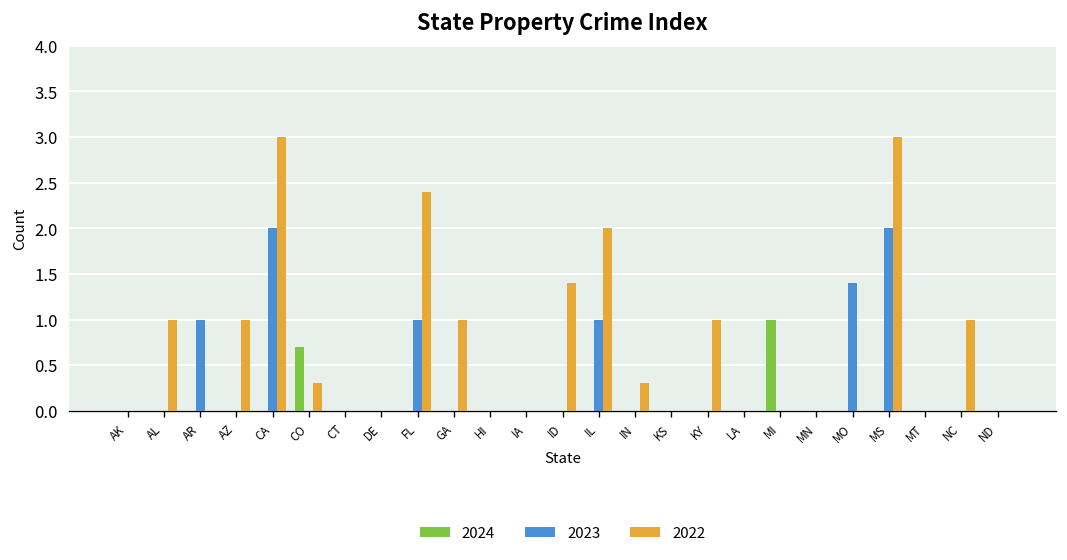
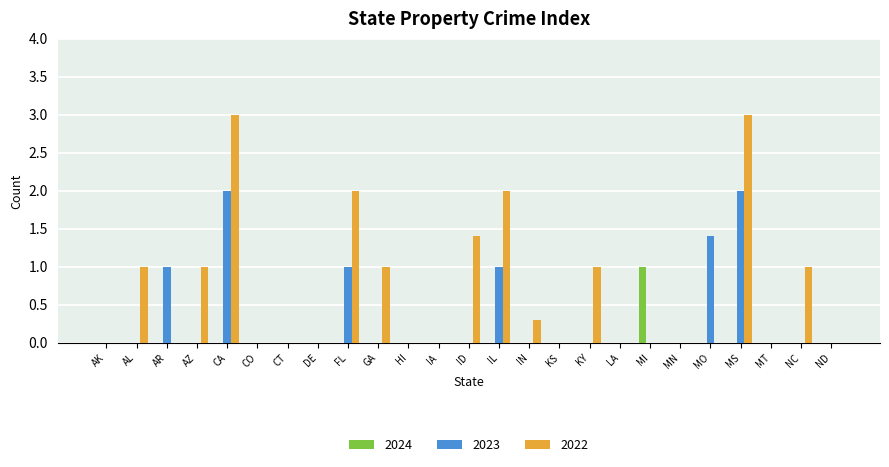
2024, CO: 0.7 -> 0.0
2022, CO: 0.3 -> 0.0
2022, FL: 2.4 -> 2.0
